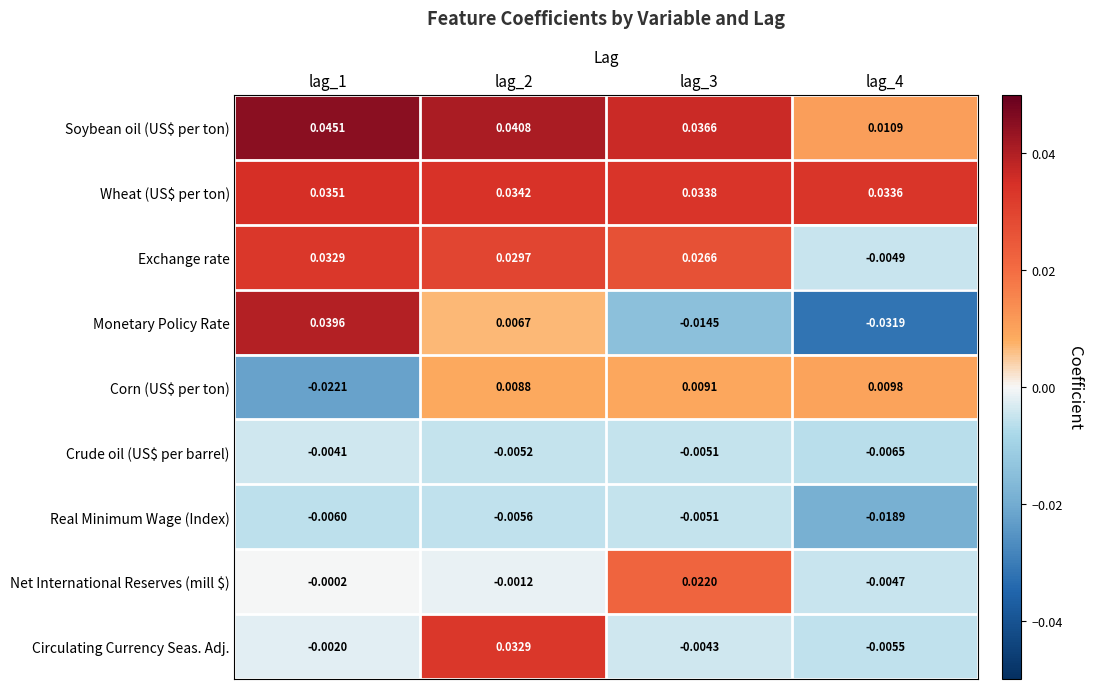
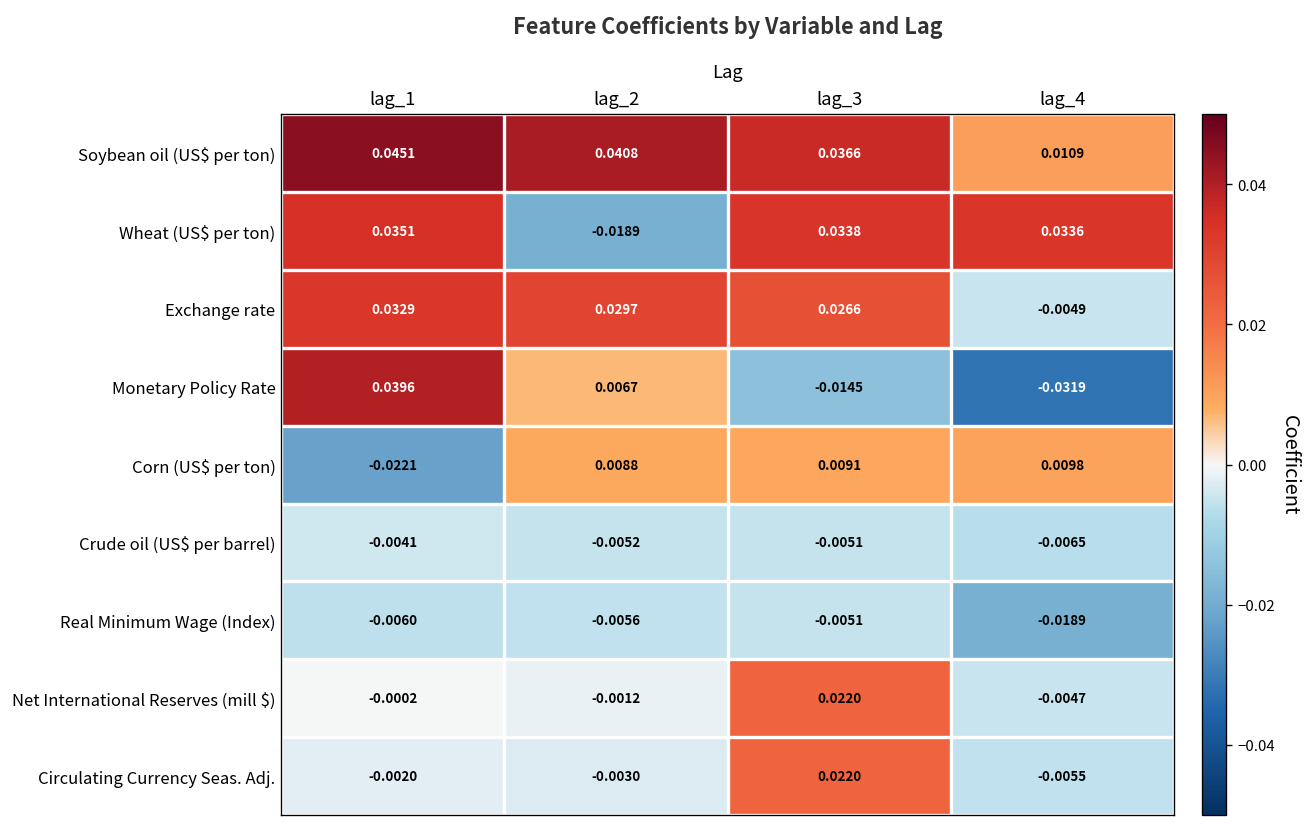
Wheat (US$ per ton), lag_2: 0.0342 -> -0.0189
Circulating Currency Seas. Adj., lag_2: 0.0329 -> -0.0030
Circulating Currency Seas. Adj., lag_3: -0.0043 -> 0.0220
